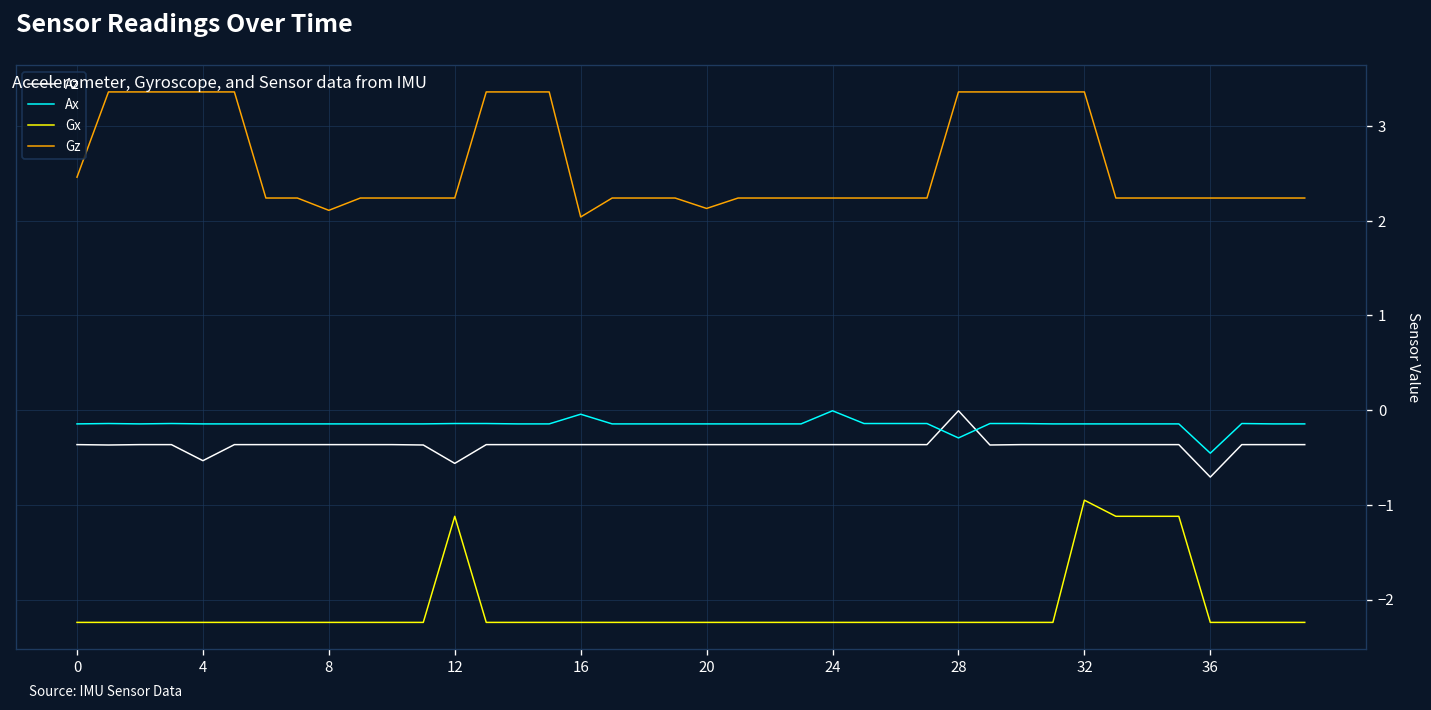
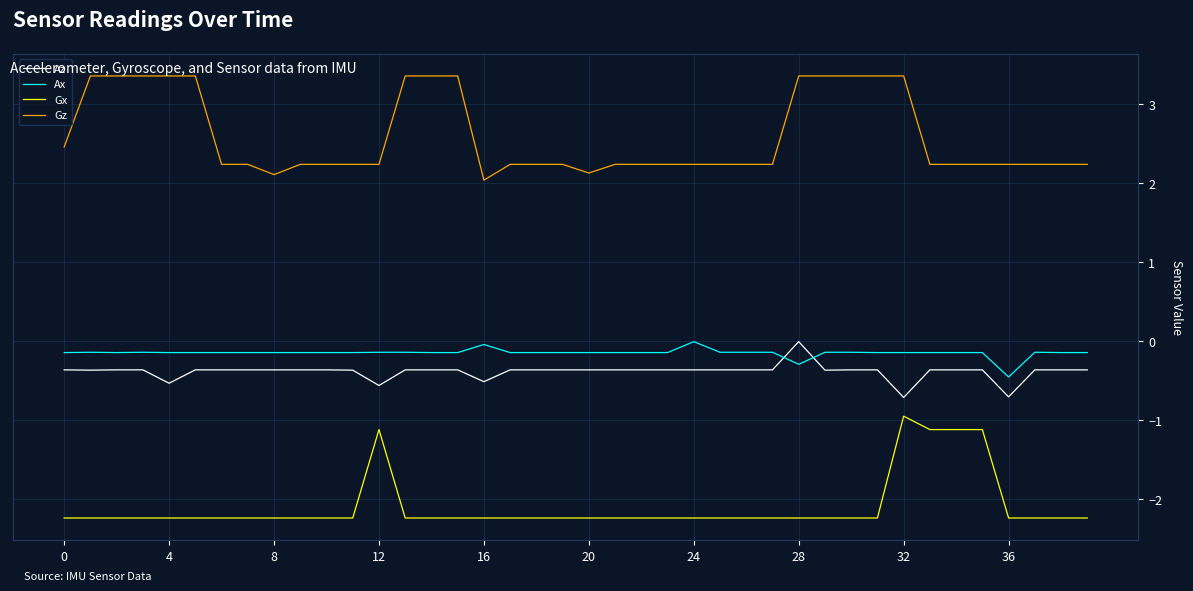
Az, 16: -0.4 -> -0.5
Az, 32: -0.4 -> -0.7
